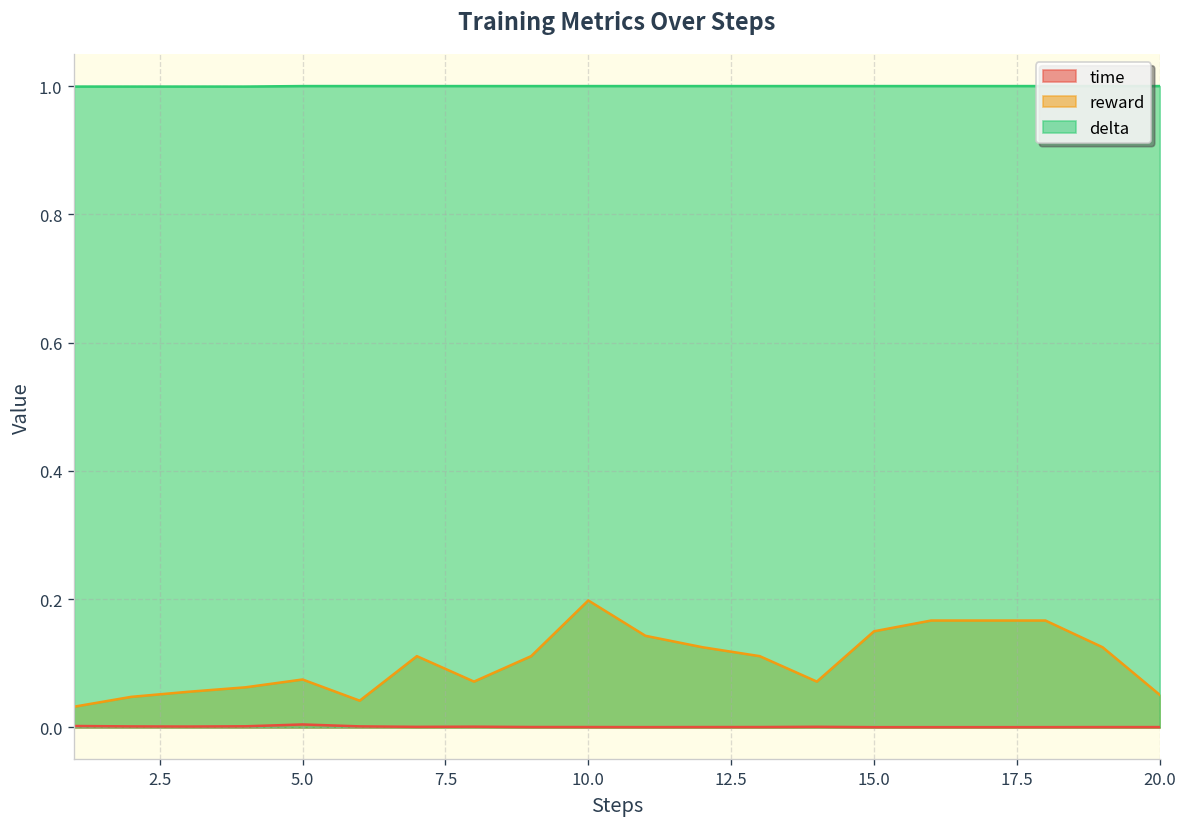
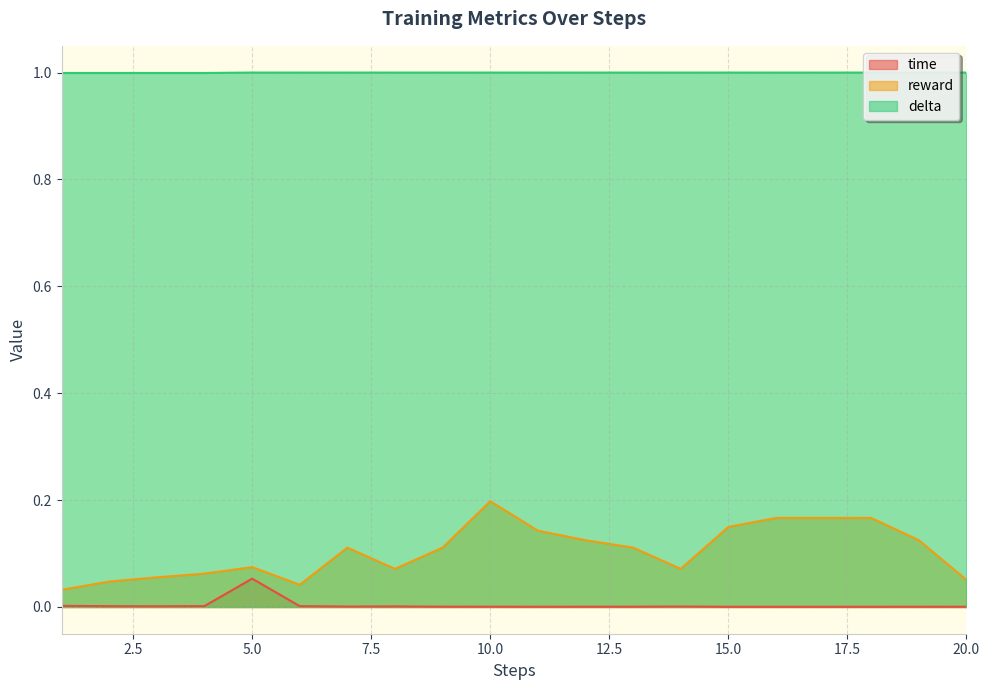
time, 5.0: 0.00 -> 0.05
